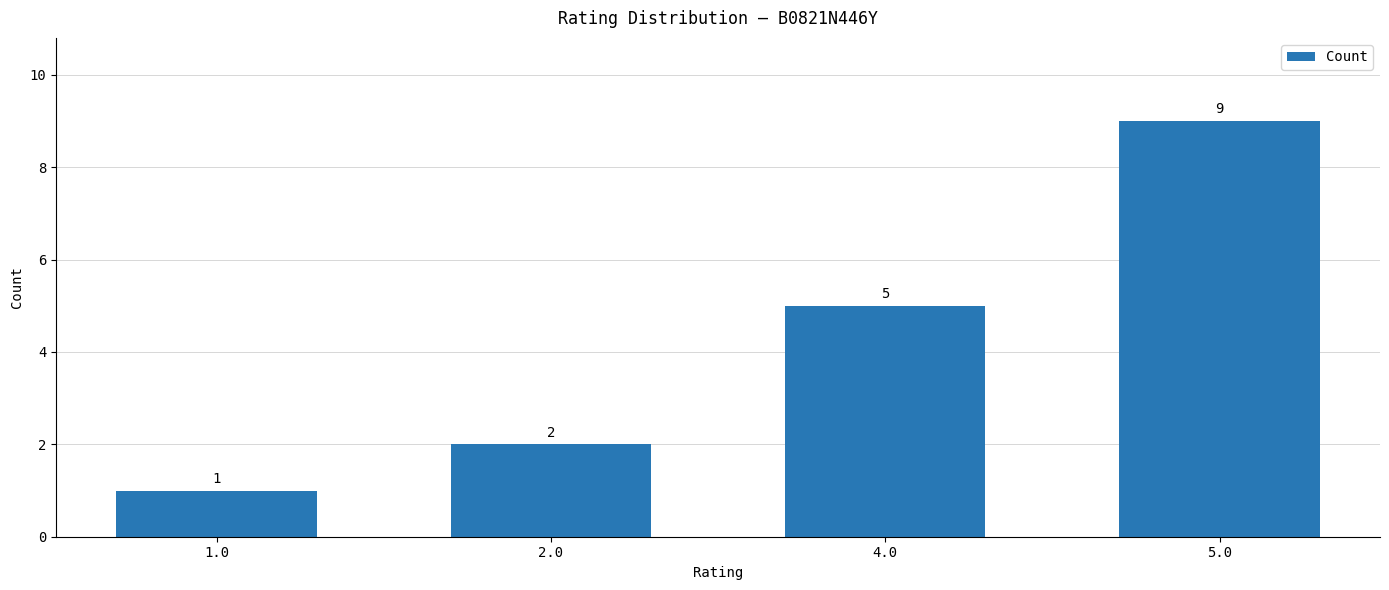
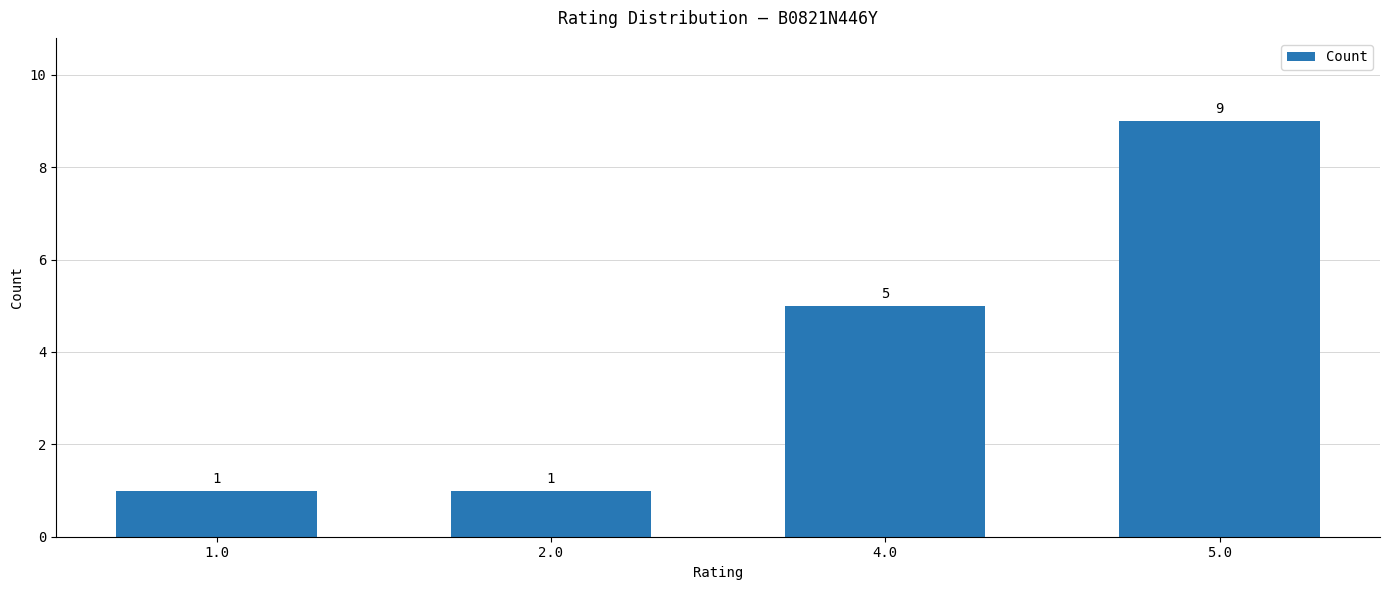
2.0: 2 -> 1
